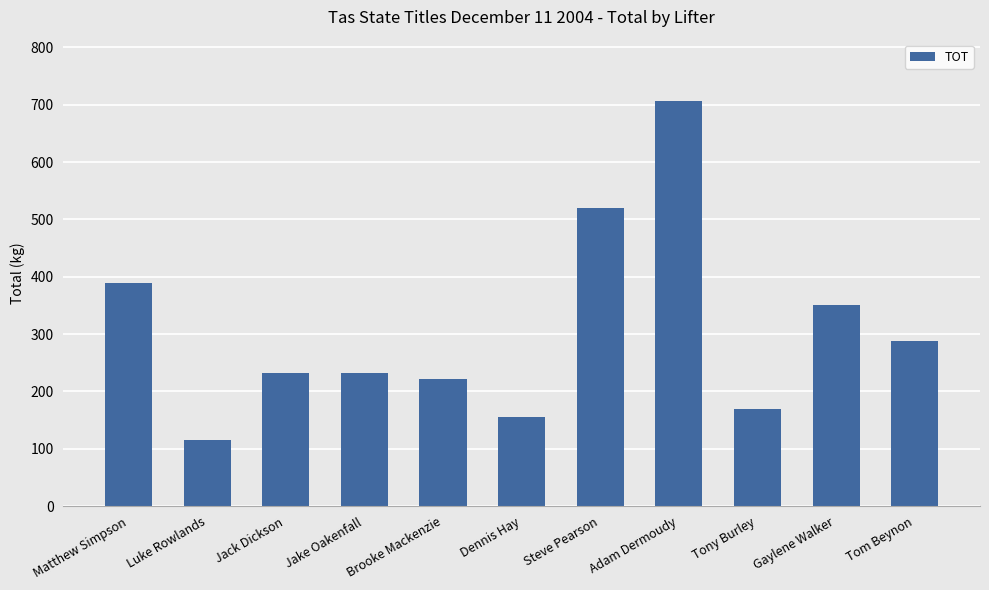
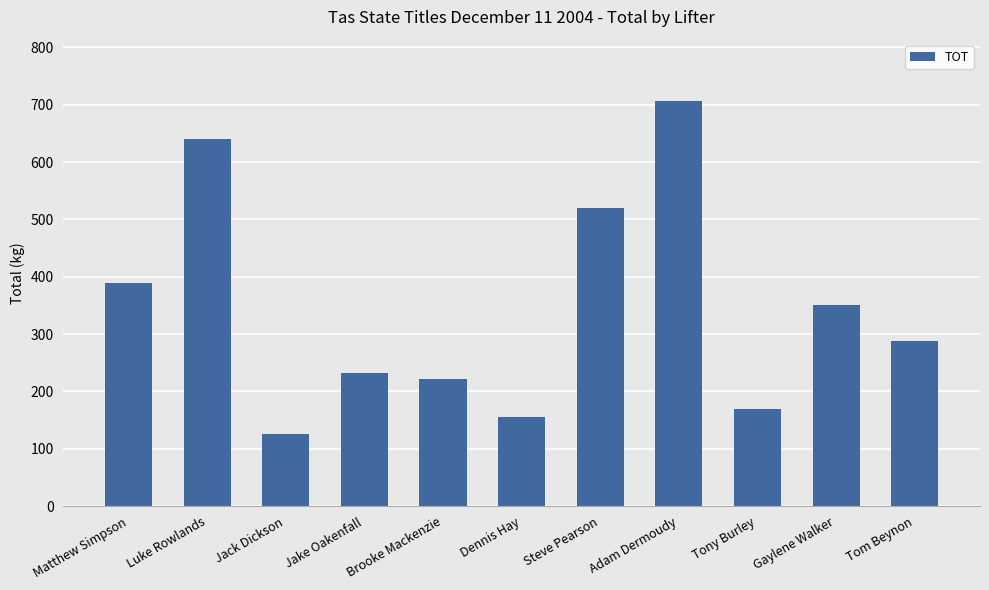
Luke Rowlands: 120 -> 640
Jack Dickson: 230 -> 130
